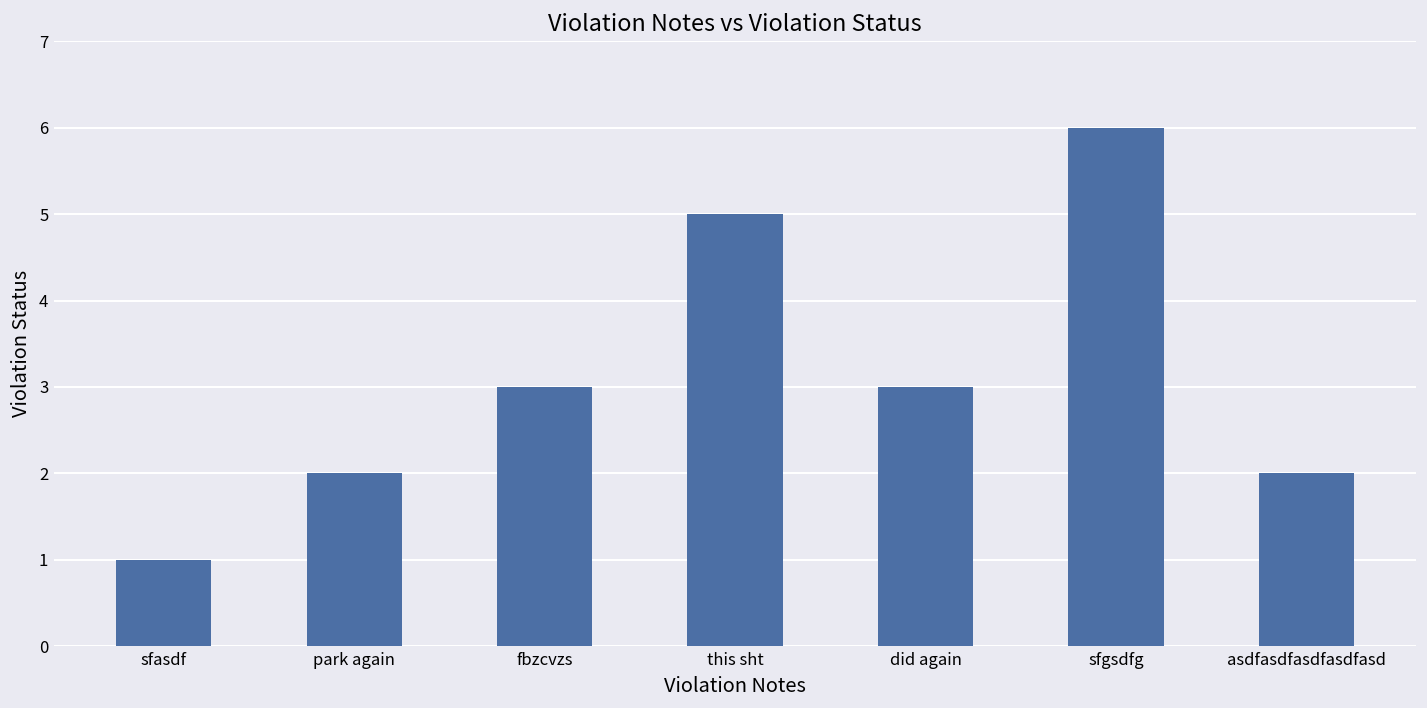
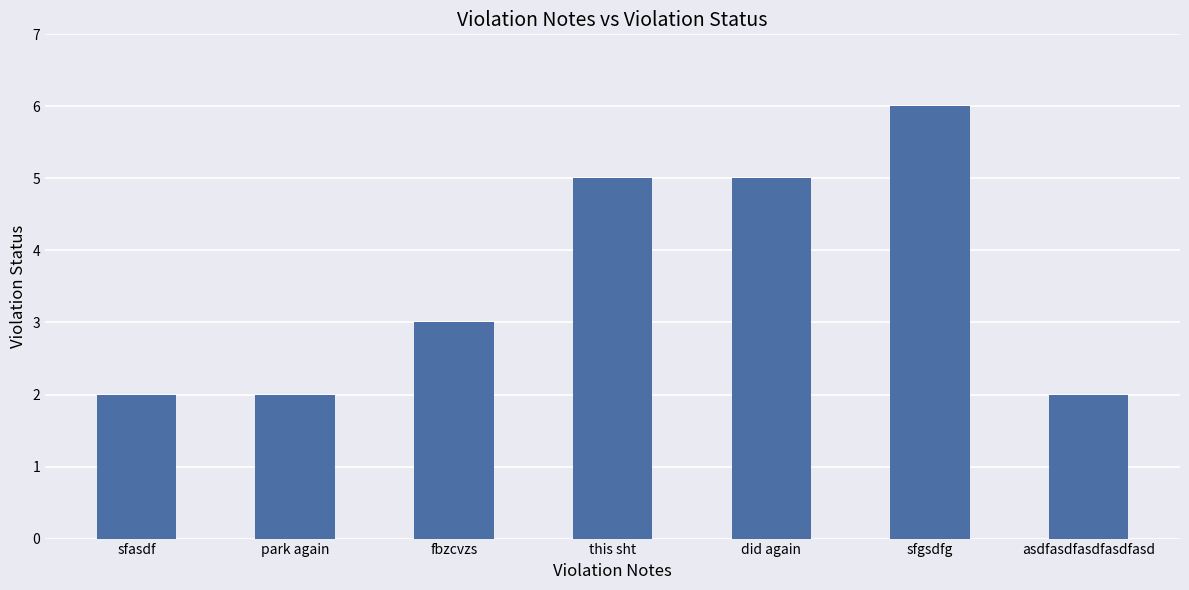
sfasdf: 1 -> 2
did again: 3 -> 5
